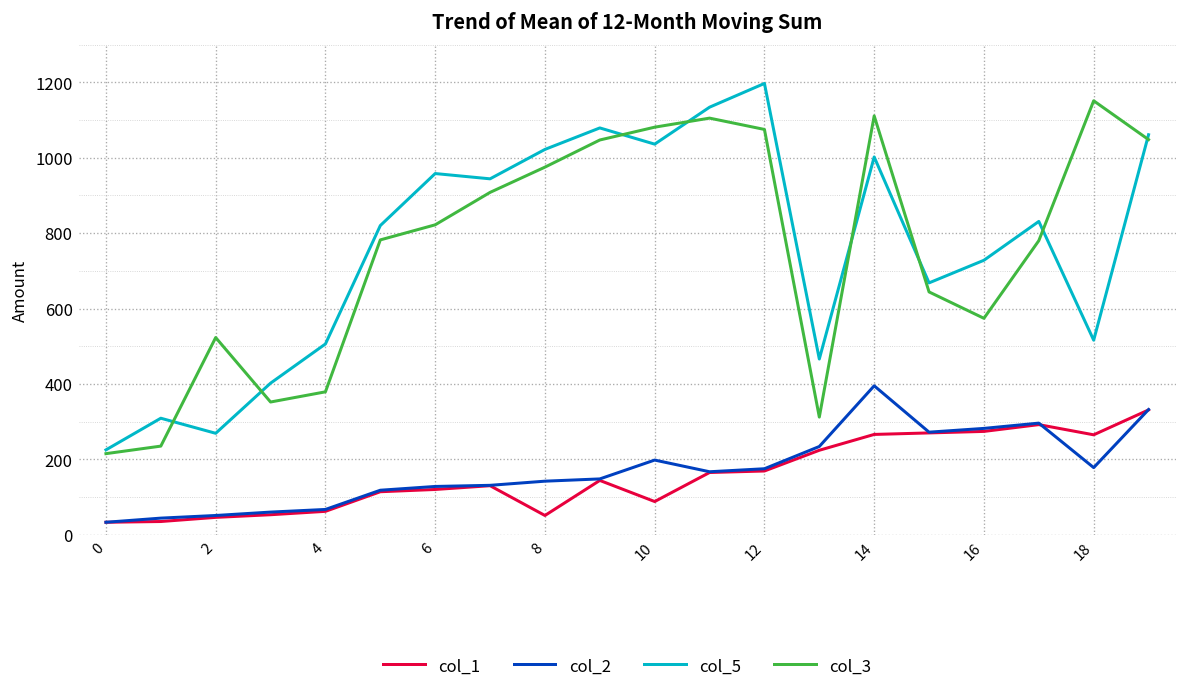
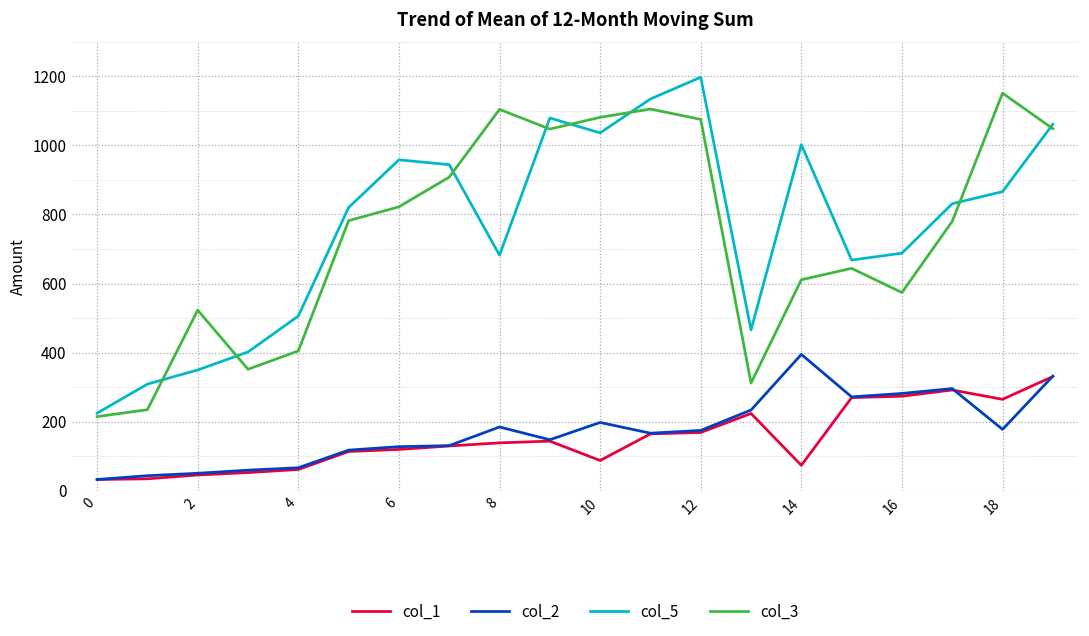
col_5, 2: 270 -> 350
col_3, 4: 380 -> 410
col_1, 8: 50 -> 140
col_2, 8: 140 -> 190
col_5, 8: 1020 -> 680
col_3, 8: 980 -> 1100
col_1, 14: 270 -> 70
col_3, 14: 1110 -> 610
col_5, 16: 730 -> 690
col_5, 18: 520 -> 870
